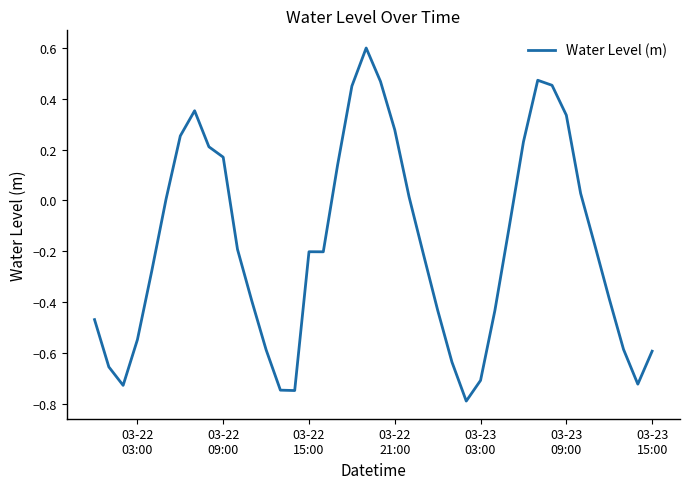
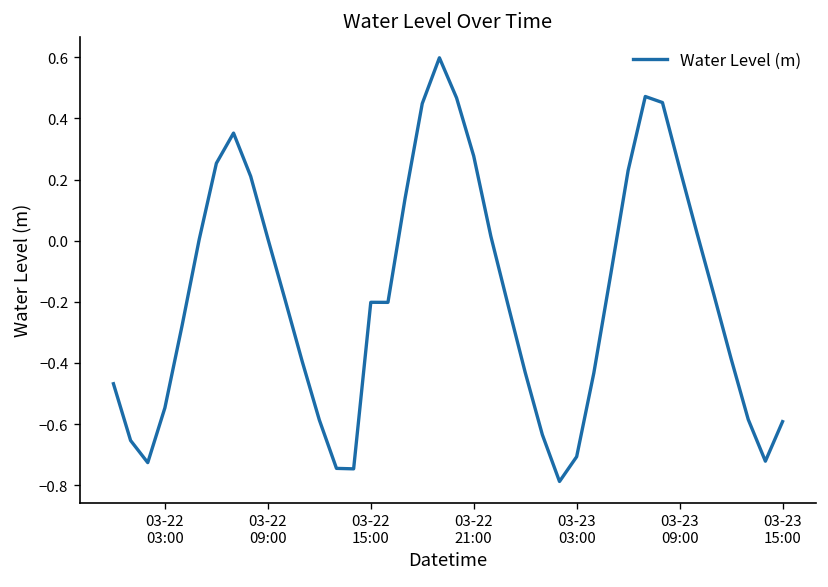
03-22 09:00: 0.17 -> 0.01
03-23 09:00: 0.33 -> 0.24
